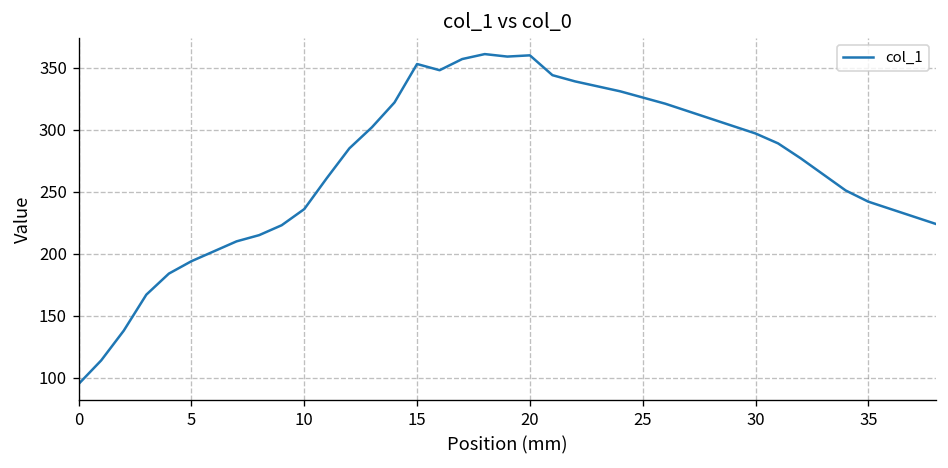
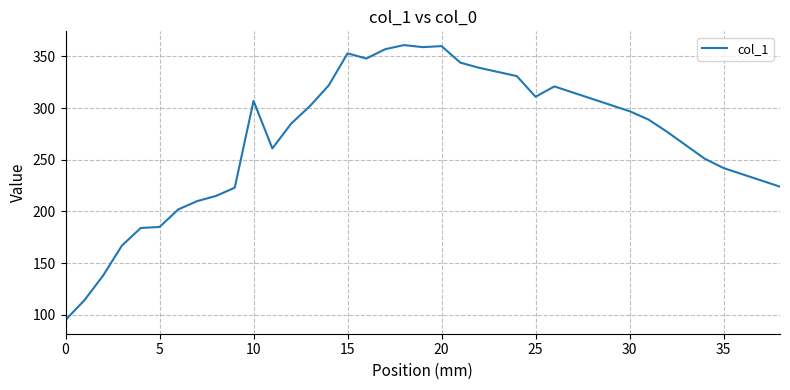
5: 194 -> 185
10: 236 -> 307
25: 326 -> 311
